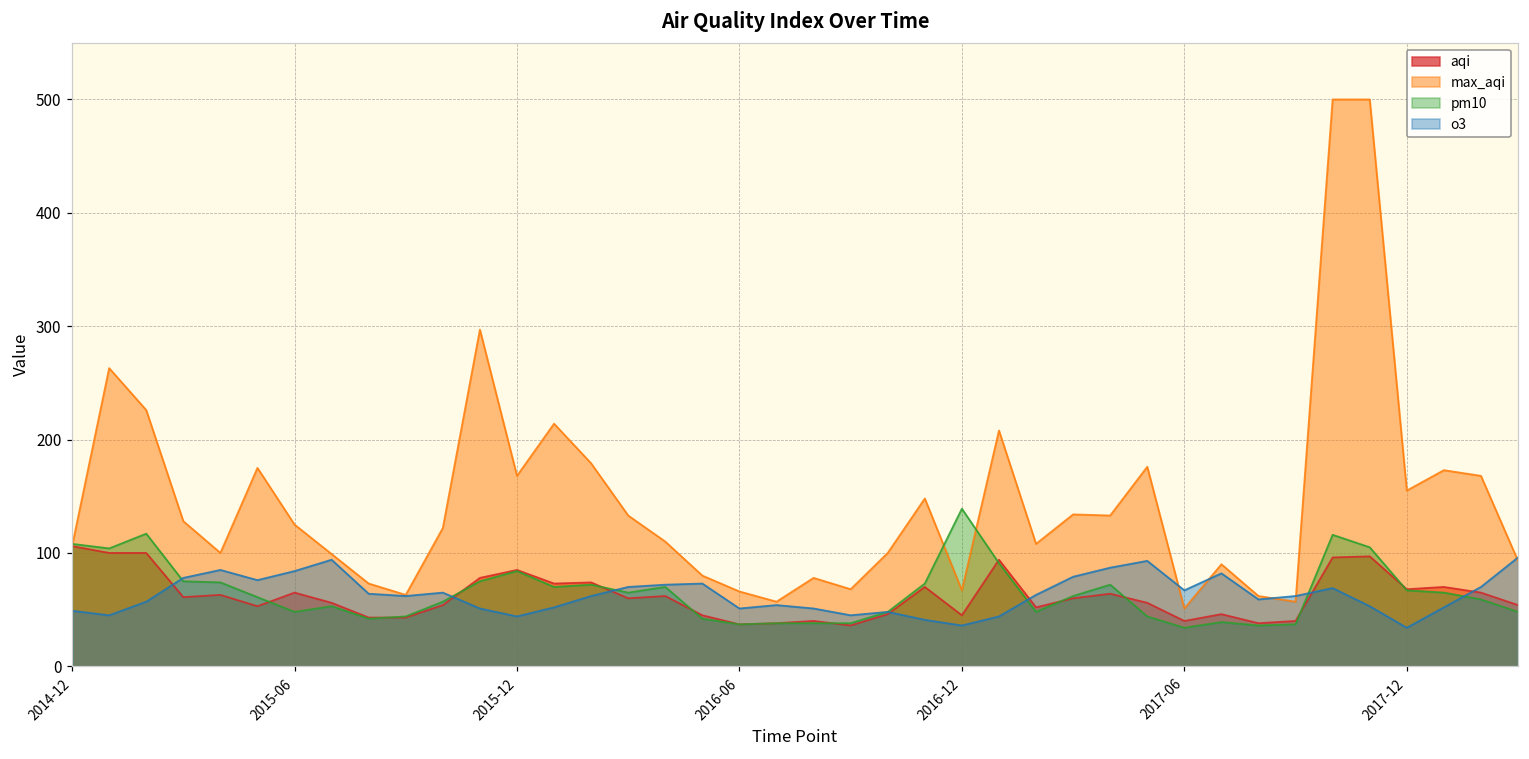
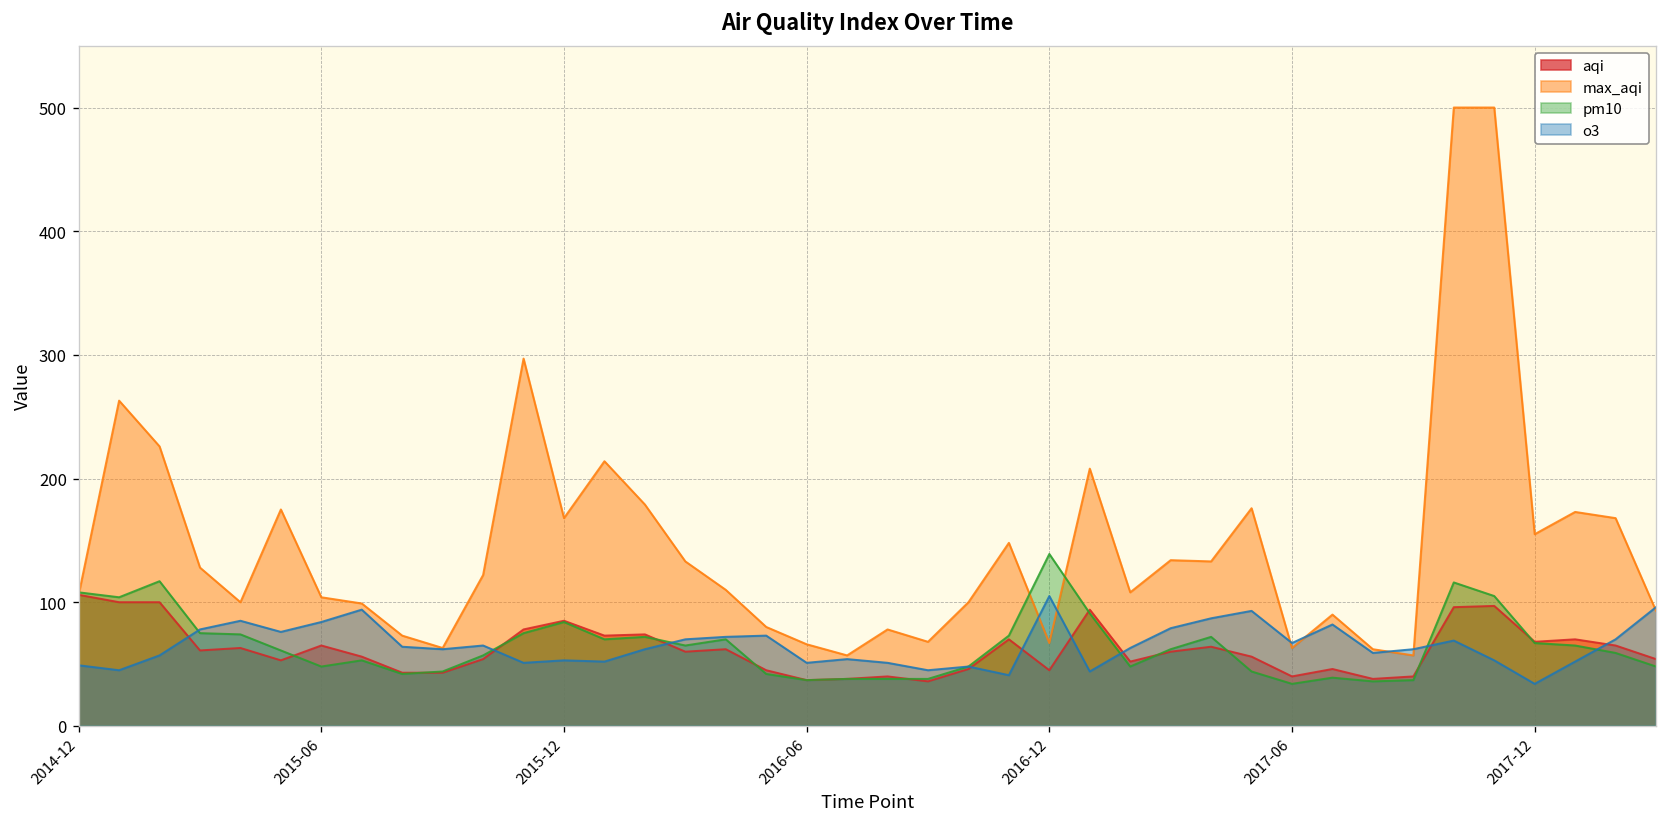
max_aqi, 2015-06: 125 -> 104
o3, 2015-12: 44 -> 53
o3, 2016-12: 36 -> 105
max_aqi, 2017-06: 51 -> 63
